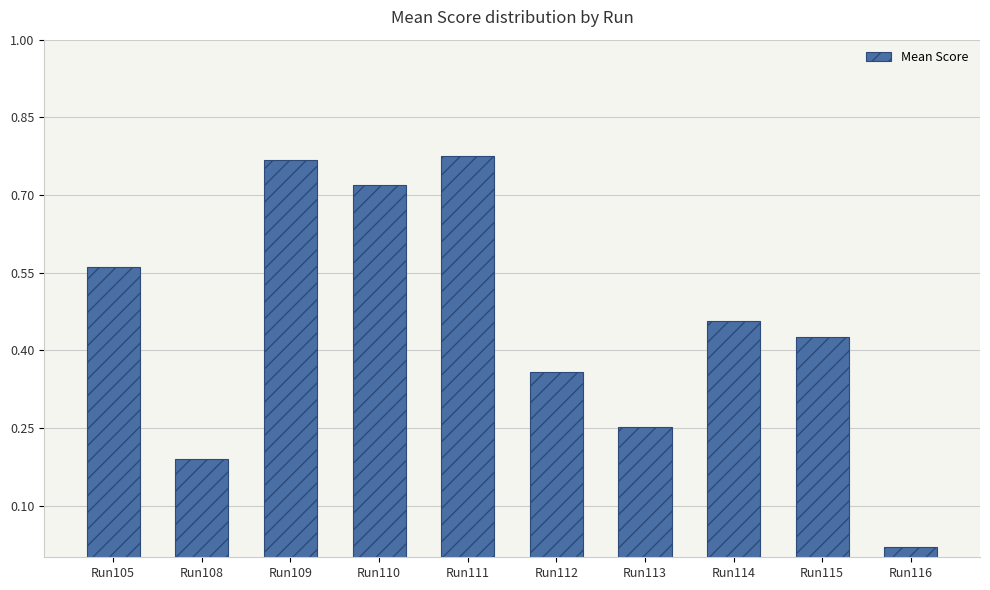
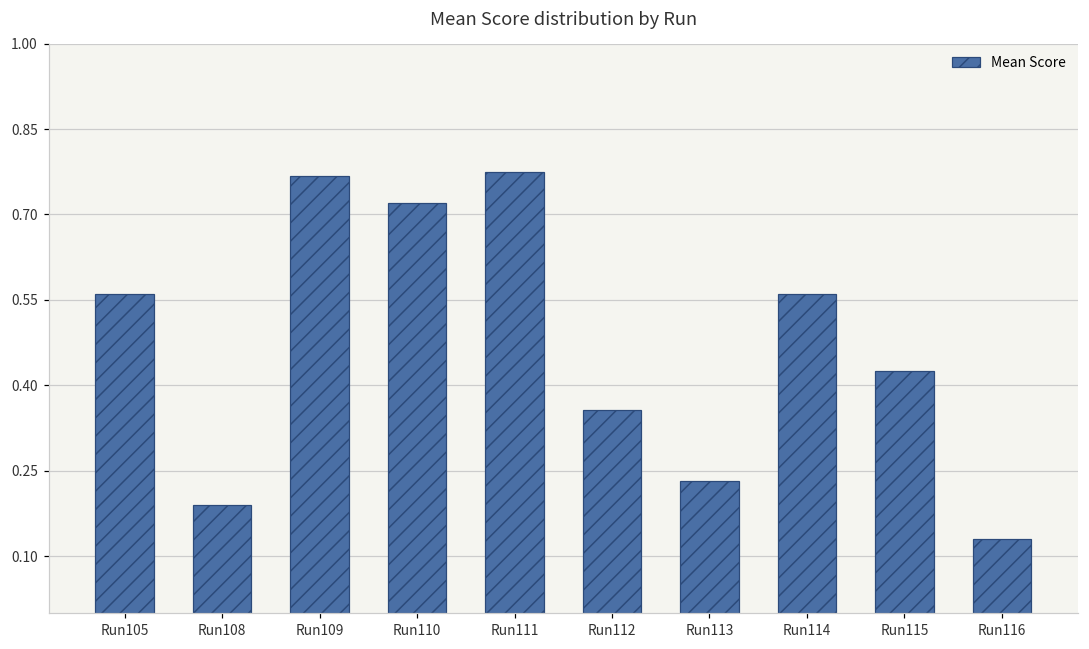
Run113: 0.25 -> 0.23
Run114: 0.46 -> 0.56
Run116: 0.02 -> 0.13
